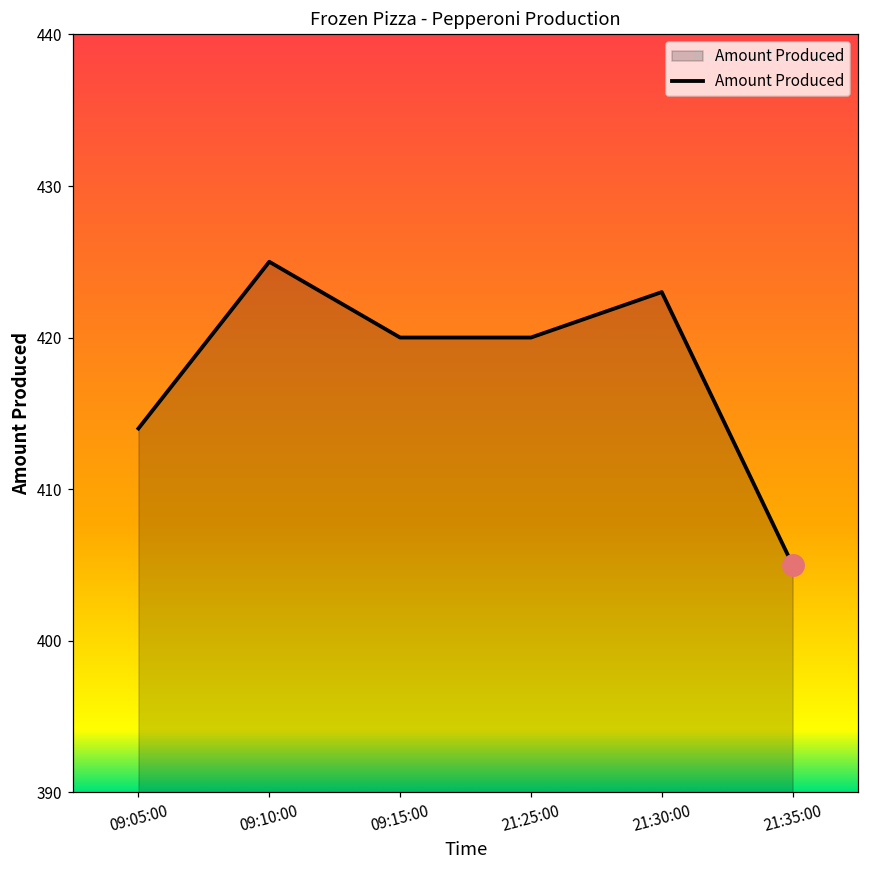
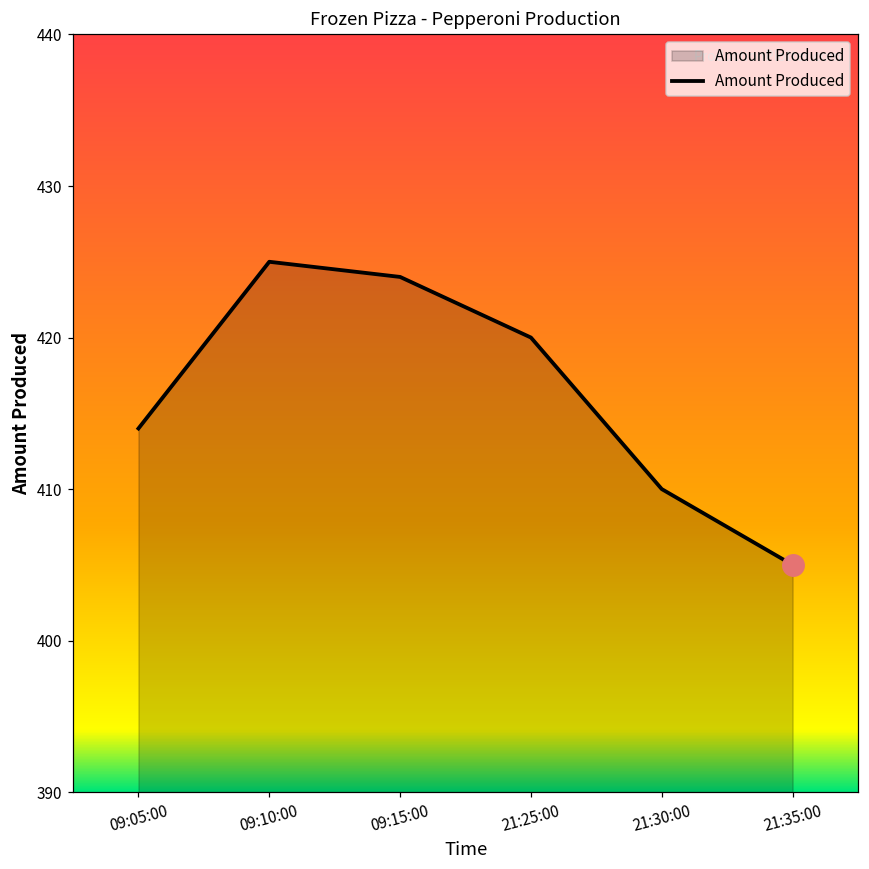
Amount Produced, 09:15:00: 420 -> 424
Amount Produced, 21:30:00: 423 -> 410
